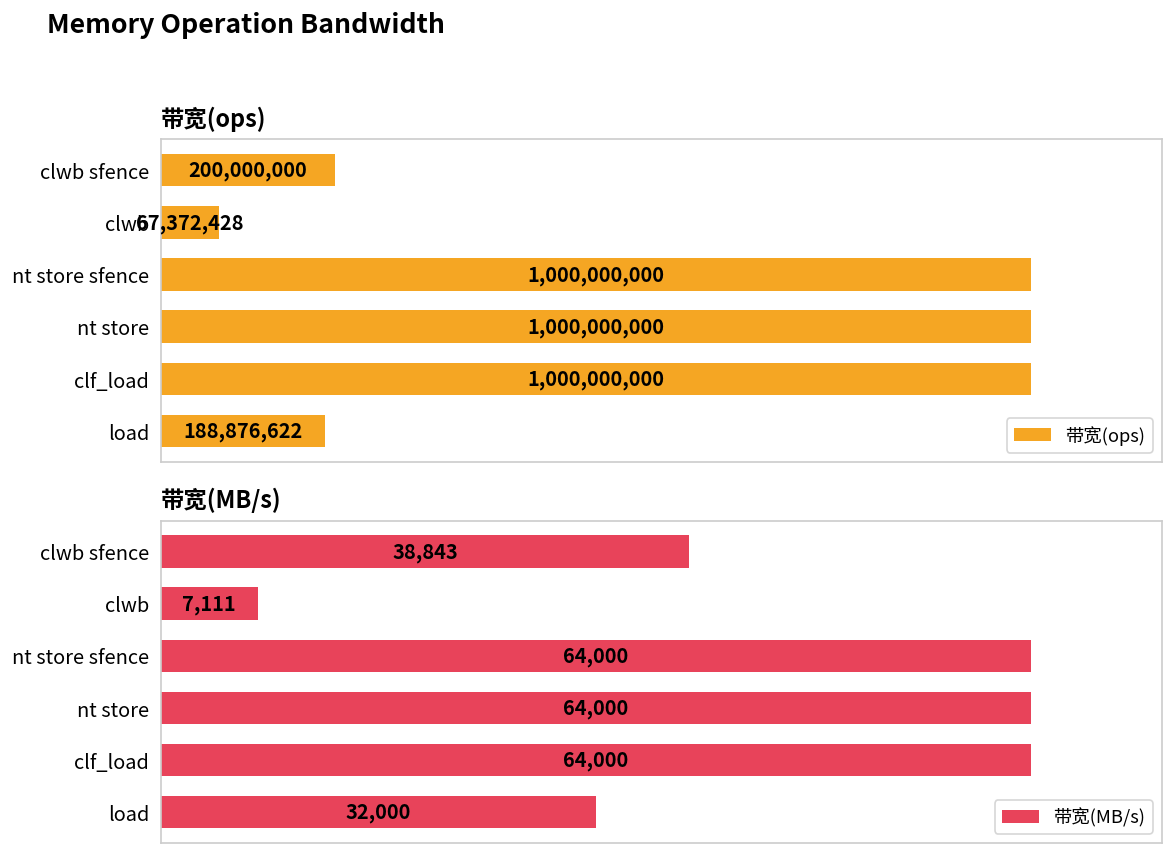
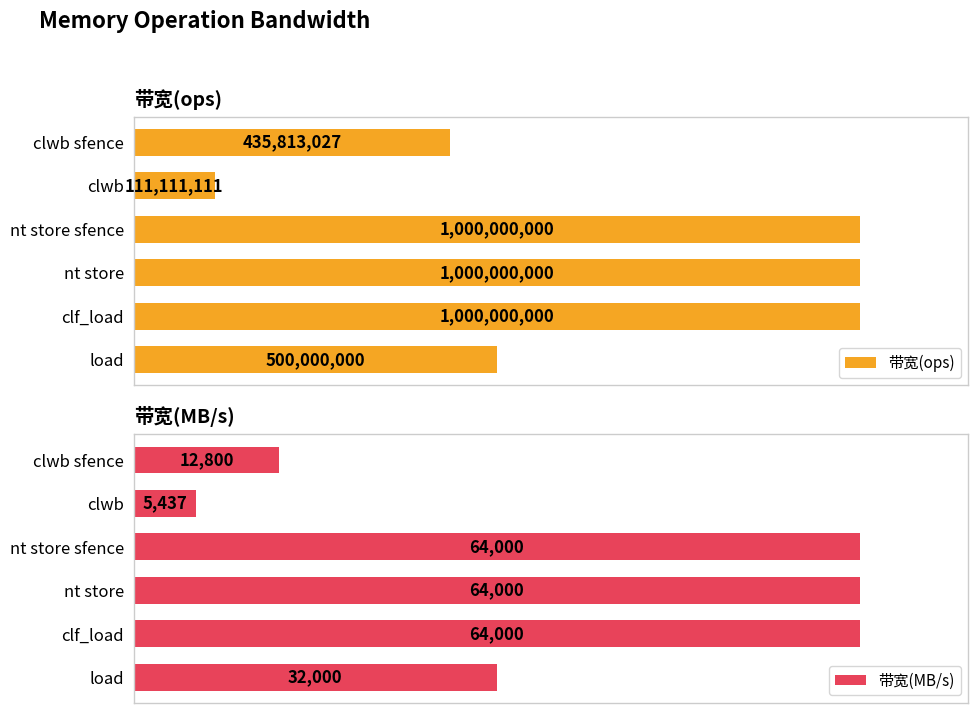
带宽(ops), clwb sfence: 200,000,000 -> 435,813,027
带宽(ops), clwb: 67,372,428 -> 111,111,111
带宽(ops), load: 188,876,622 -> 500,000,000
带宽(MB/s), clwb sfence: 38,843 -> 12,800
带宽(MB/s), clwb: 7,111 -> 5,437
